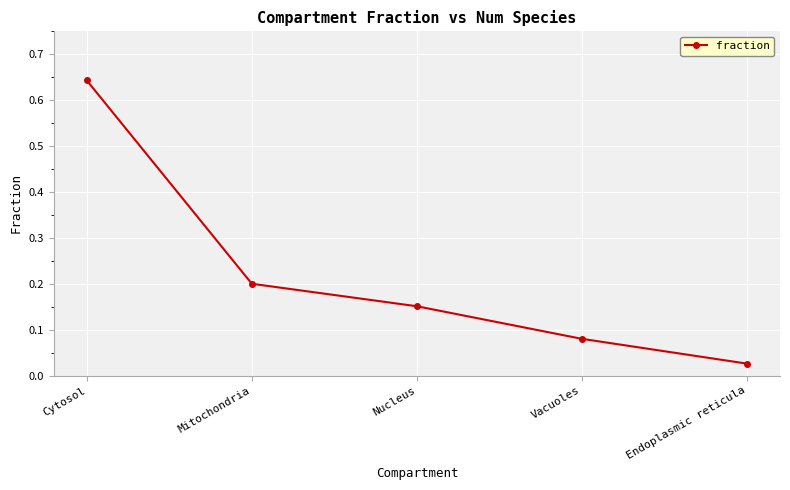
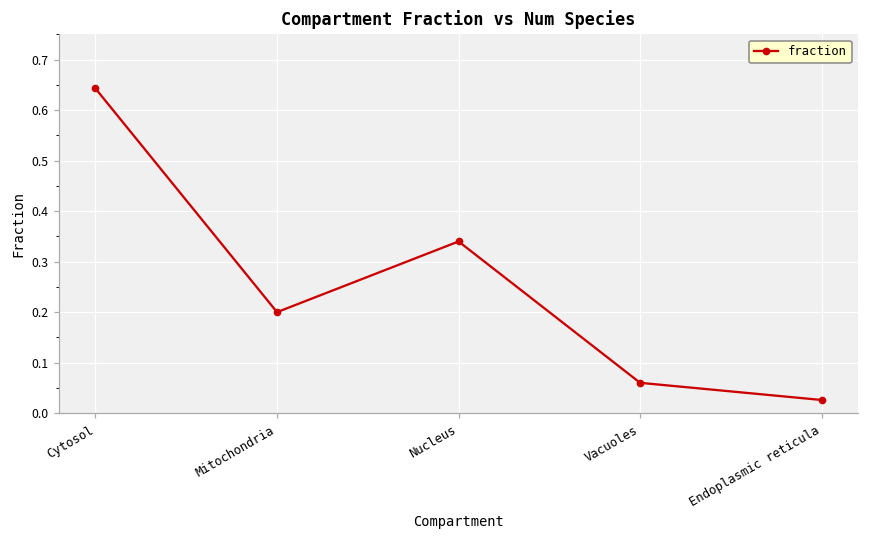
Nucleus: 0.15 -> 0.34
Vacuoles: 0.08 -> 0.06
